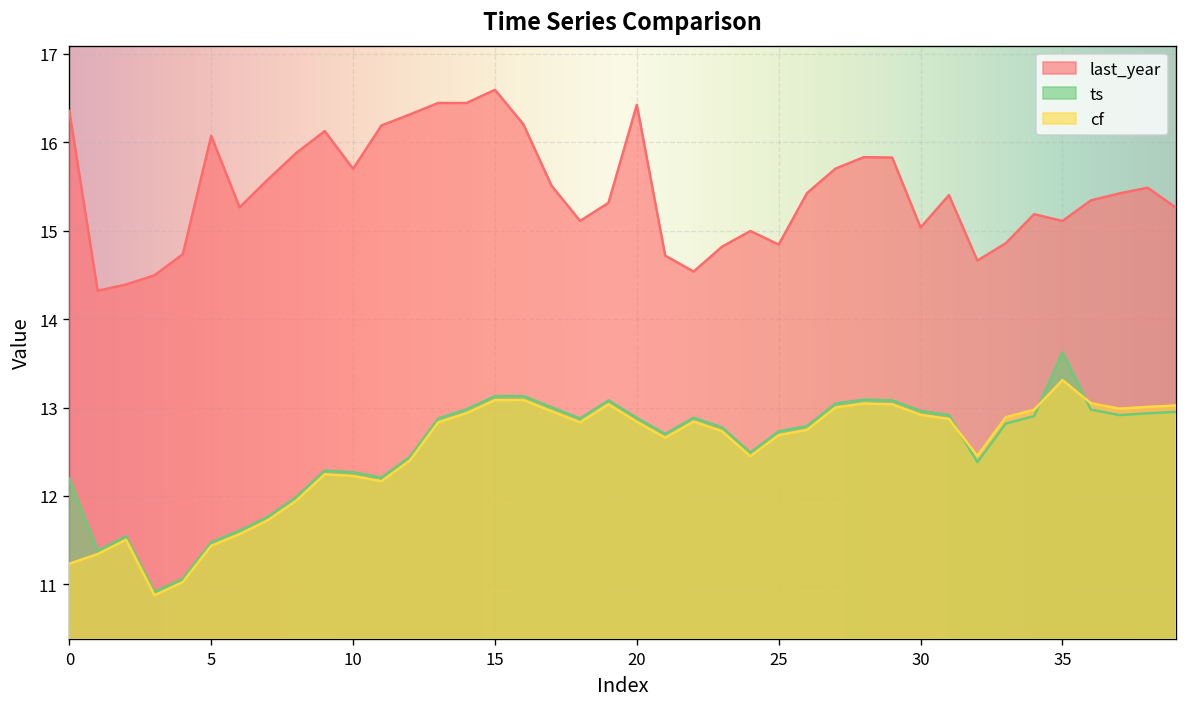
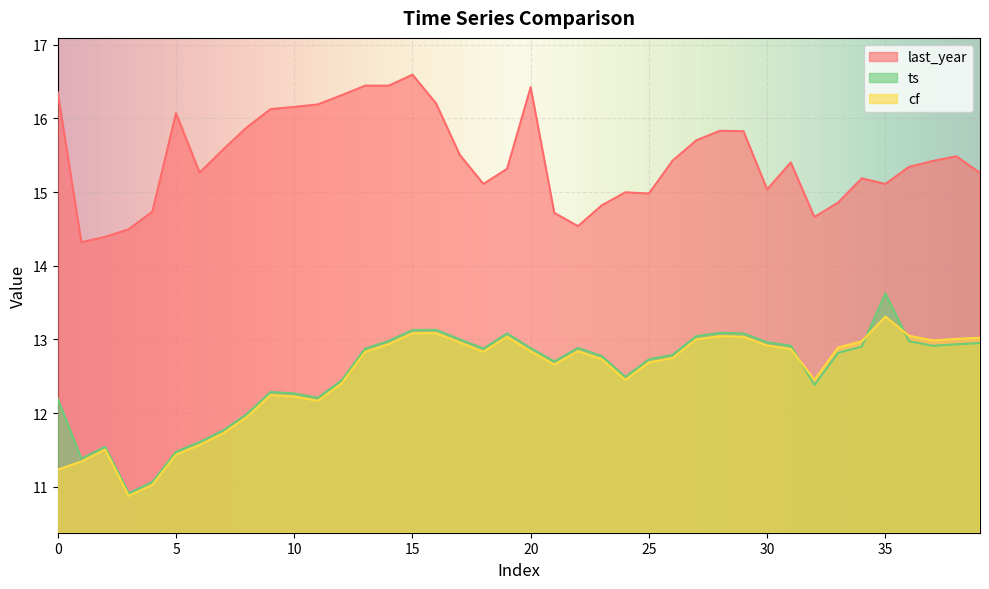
last_year, 10: 15.7 -> 16.2
last_year, 25: 14.8 -> 15.0
